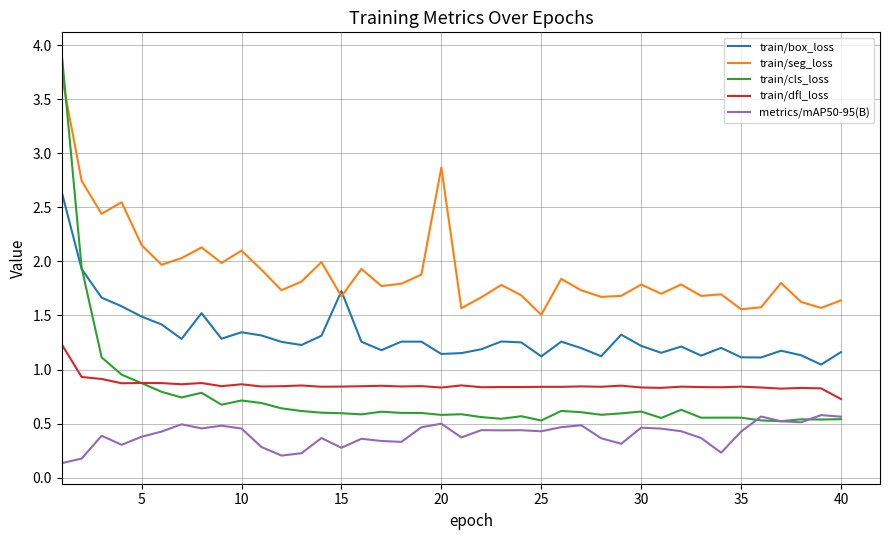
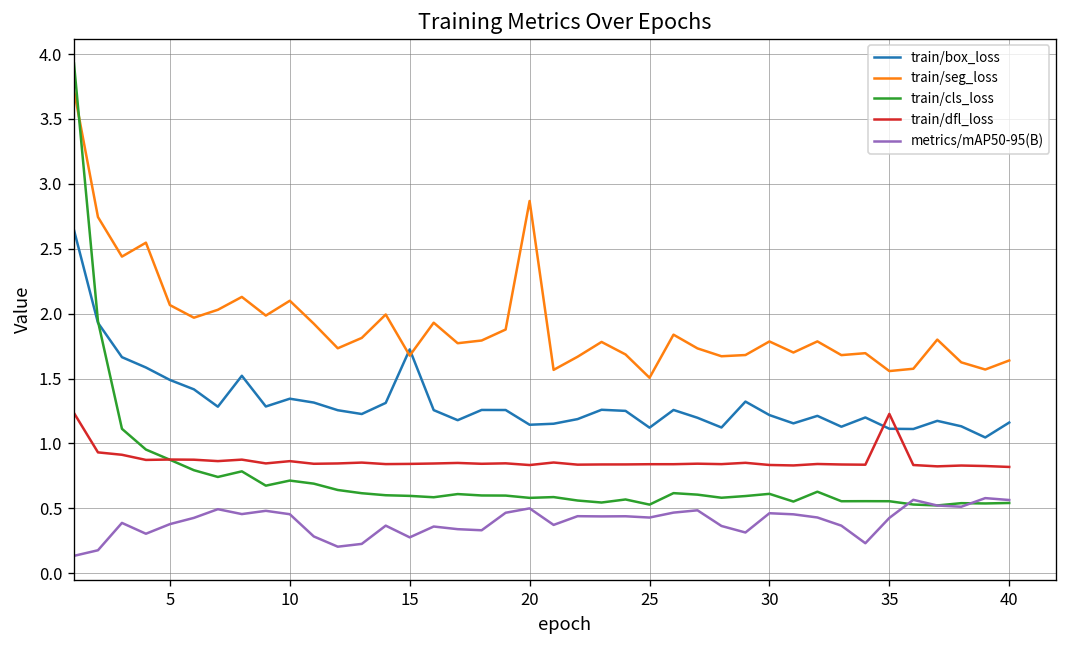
train/seg_loss, 5: 2.15 -> 2.07
train/dfl_loss, 35: 0.84 -> 1.23
train/dfl_loss, 40: 0.73 -> 0.82
